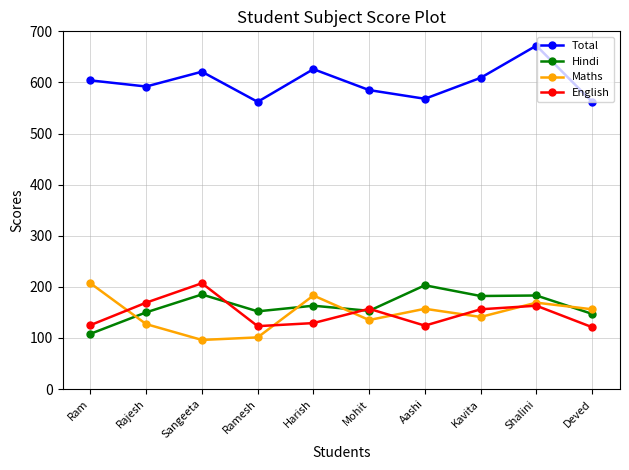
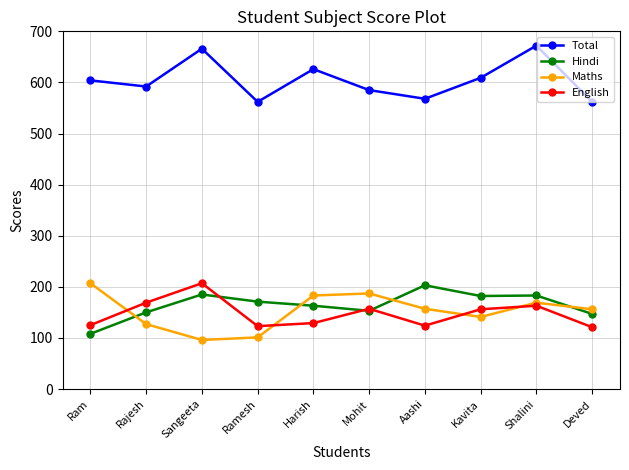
Total, Sangeeta: 620 -> 670
Hindi, Ramesh: 150 -> 170
Maths, Mohit: 140 -> 190
